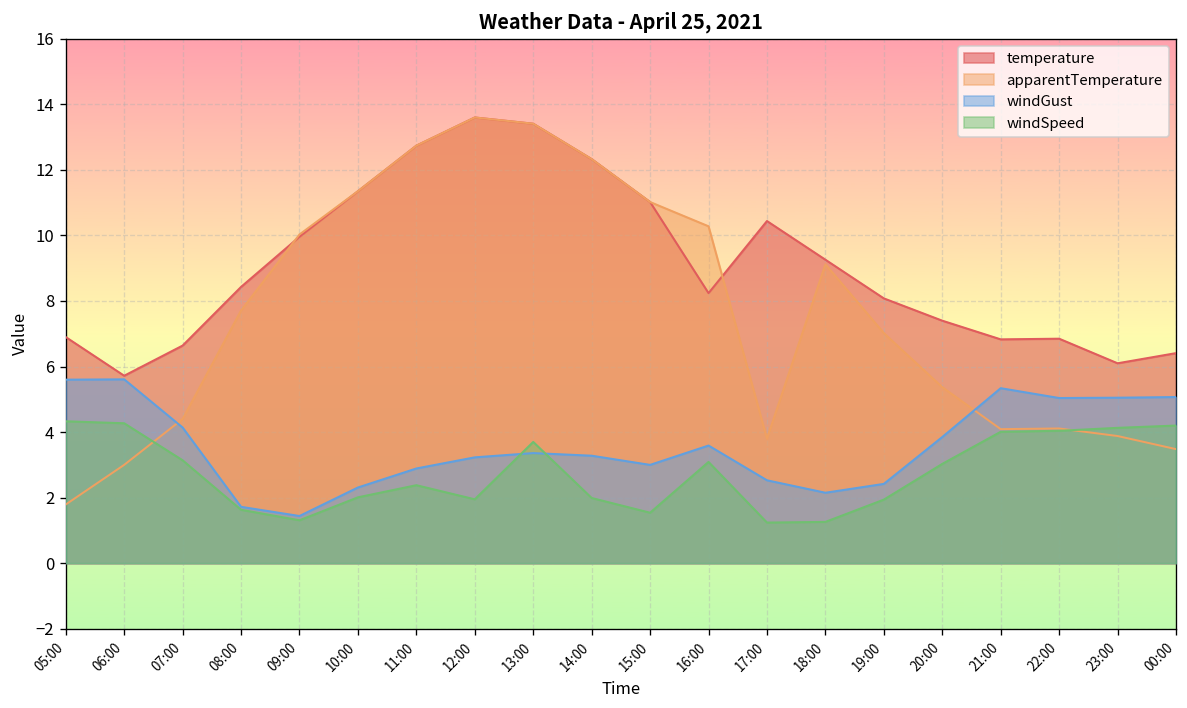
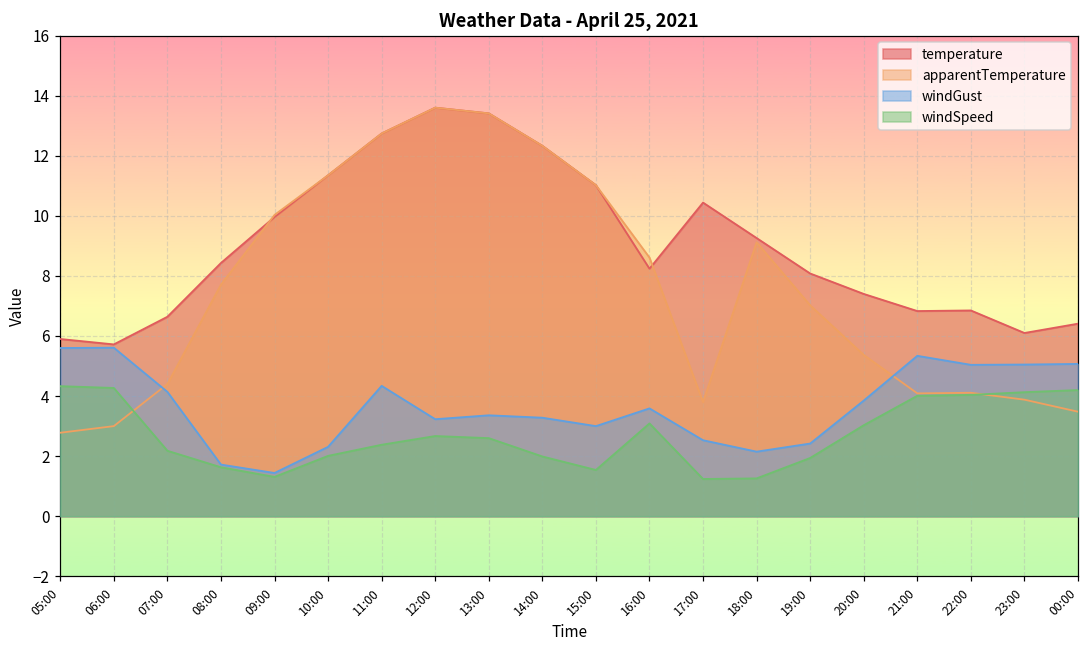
temperature, 05:00: 6.9 -> 5.9
apparentTemperature, 05:00: 1.8 -> 2.8
windSpeed, 07:00: 3.1 -> 2.2
windGust, 11:00: 2.9 -> 4.3
windSpeed, 12:00: 2.0 -> 2.7
windSpeed, 13:00: 3.7 -> 2.6
apparentTemperature, 16:00: 10.3 -> 8.6
